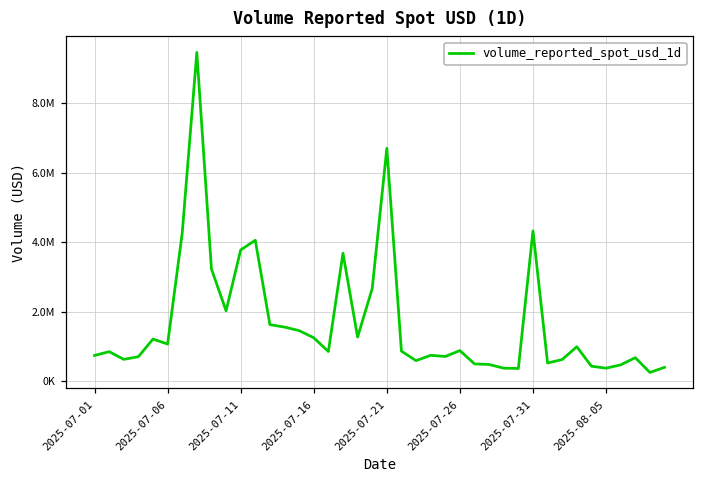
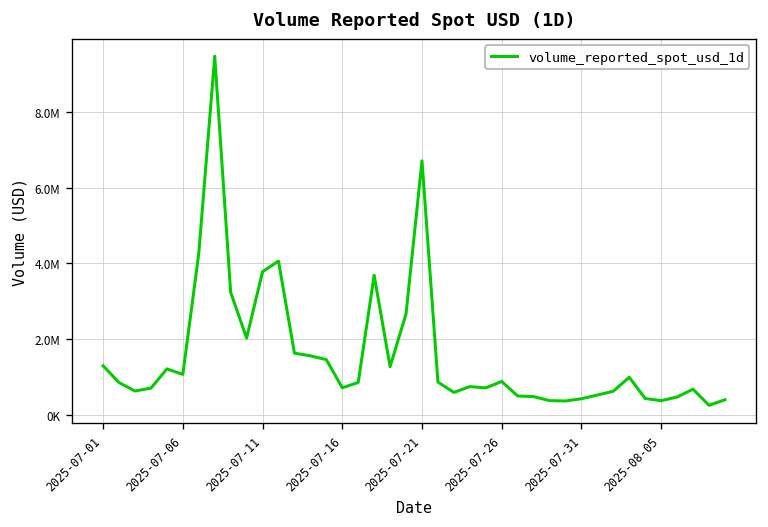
2025-07-01: 700000 -> 1300000
2025-07-16: 1300000 -> 700000
2025-07-31: 4300000 -> 400000
